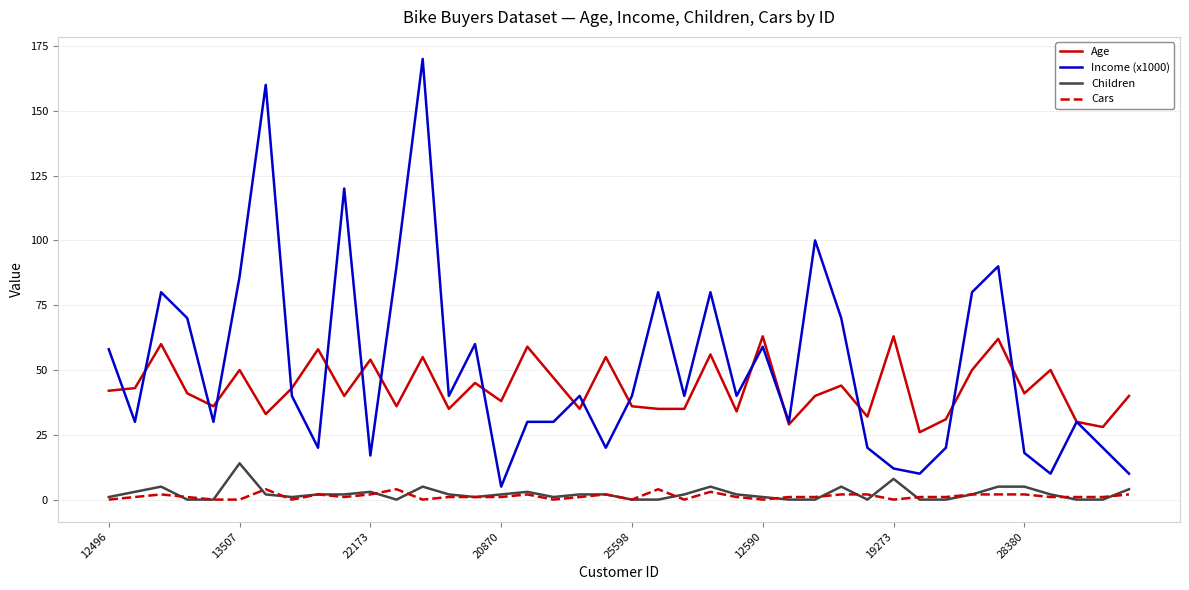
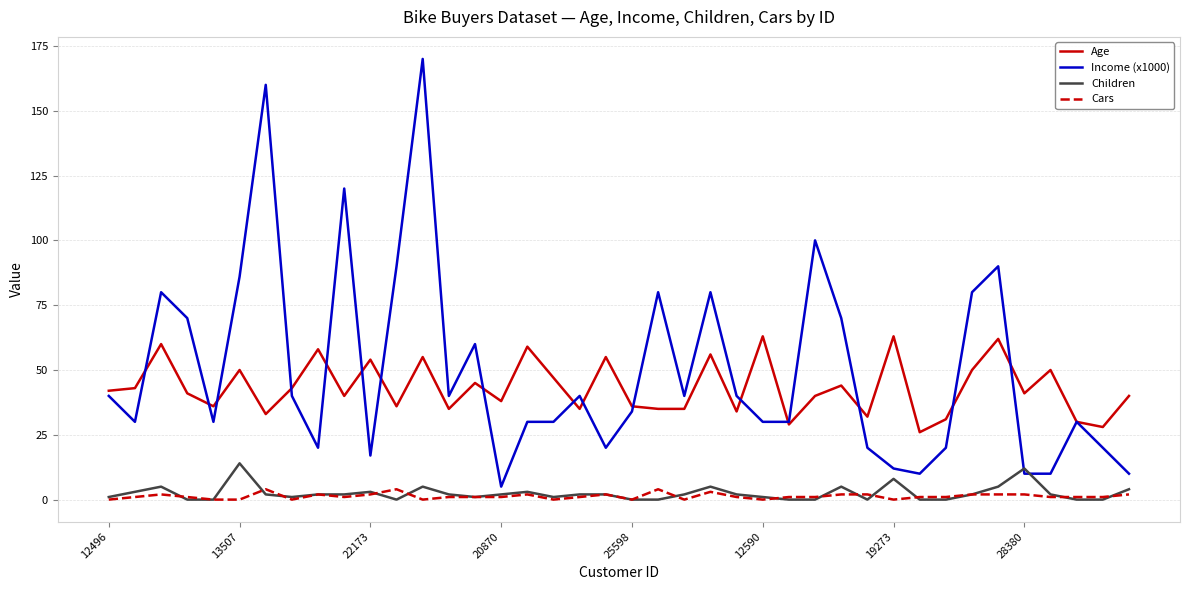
Income (x1000), 12496: 58 -> 40
Income (x1000), 25598: 40 -> 34
Income (x1000), 12590: 59 -> 30
Income (x1000), 28380: 18 -> 10
Children, 28380: 5 -> 12
